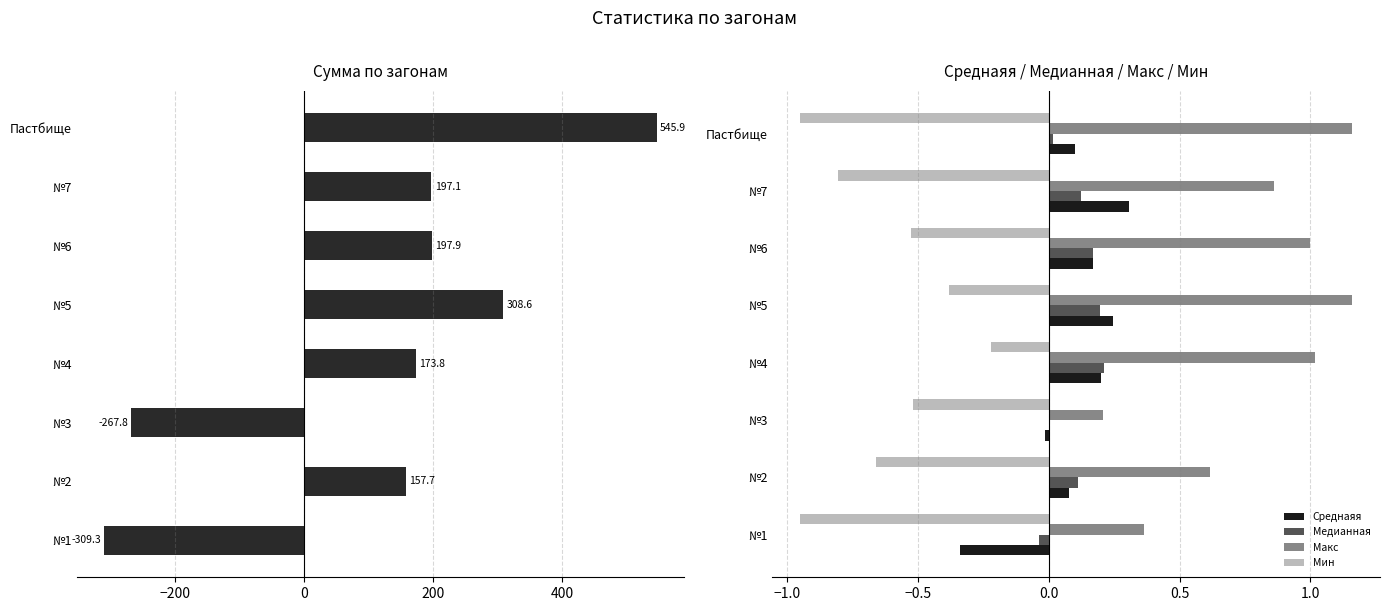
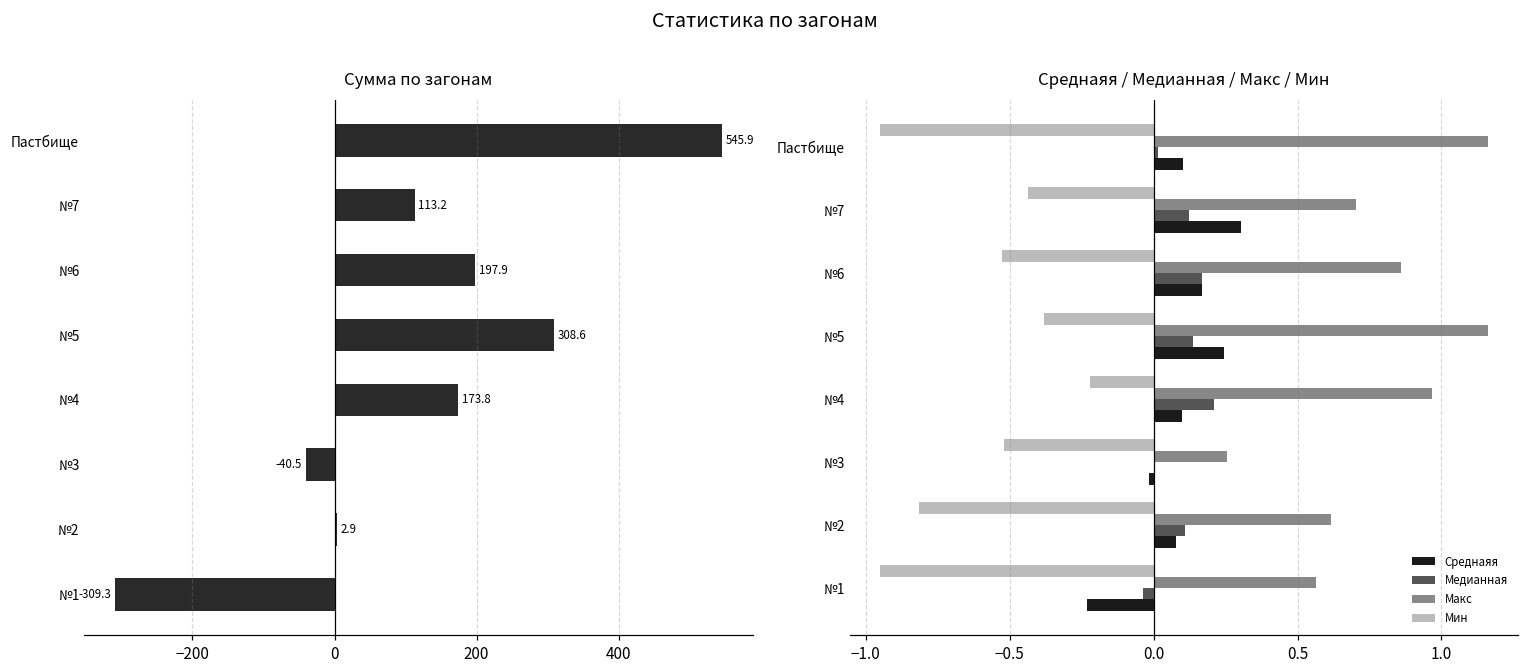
Сумма по загонам, №7: 197.1 -> 113.2
Сумма по загонам, №3: -267.8 -> -40.5
Сумма по загонам, №2: 157.7 -> 2.9
Среднаяя / Медианная / Макс / Мин, Мин, №7: -0.81 -> -0.43
Среднаяя / Медианная / Макс / Мин, Макс, №7: 0.86 -> 0.70
Среднаяя / Медианная / Макс / Мин, Макс, №6: 1.00 -> 0.86
Среднаяя / Медианная / Макс / Мин, Медианная, №5: 0.20 -> 0.14
Среднаяя / Медианная / Макс / Мин, Макс, №4: 1.02 -> 0.97
Среднаяя / Медианная / Макс / Мин, Среднаяя, №4: 0.20 -> 0.10
Среднаяя / Медианная / Макс / Мин, Макс, №3: 0.21 -> 0.25
Среднаяя / Медианная / Макс / Мин, Мин, №2: -0.66 -> -0.82
Среднаяя / Медианная / Макс / Мин, Макс, №1: 0.36 -> 0.56
Среднаяя / Медианная / Макс / Мин, Среднаяя, №1: -0.34 -> -0.23
